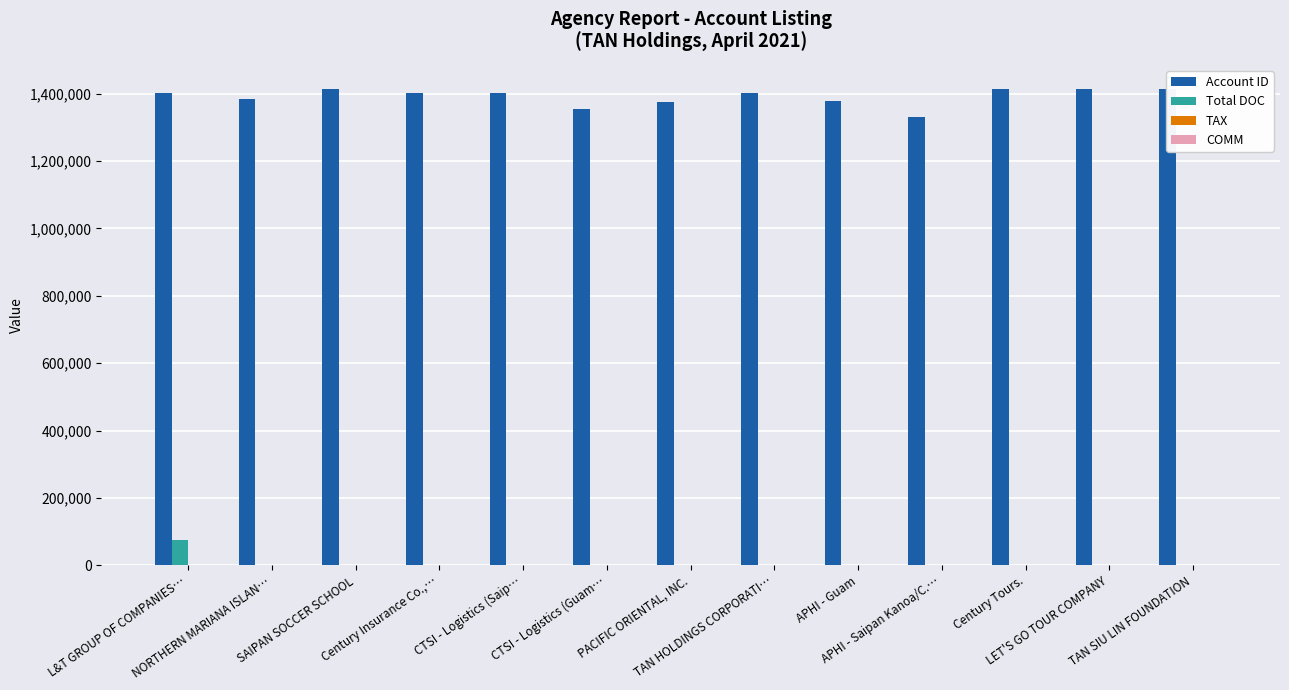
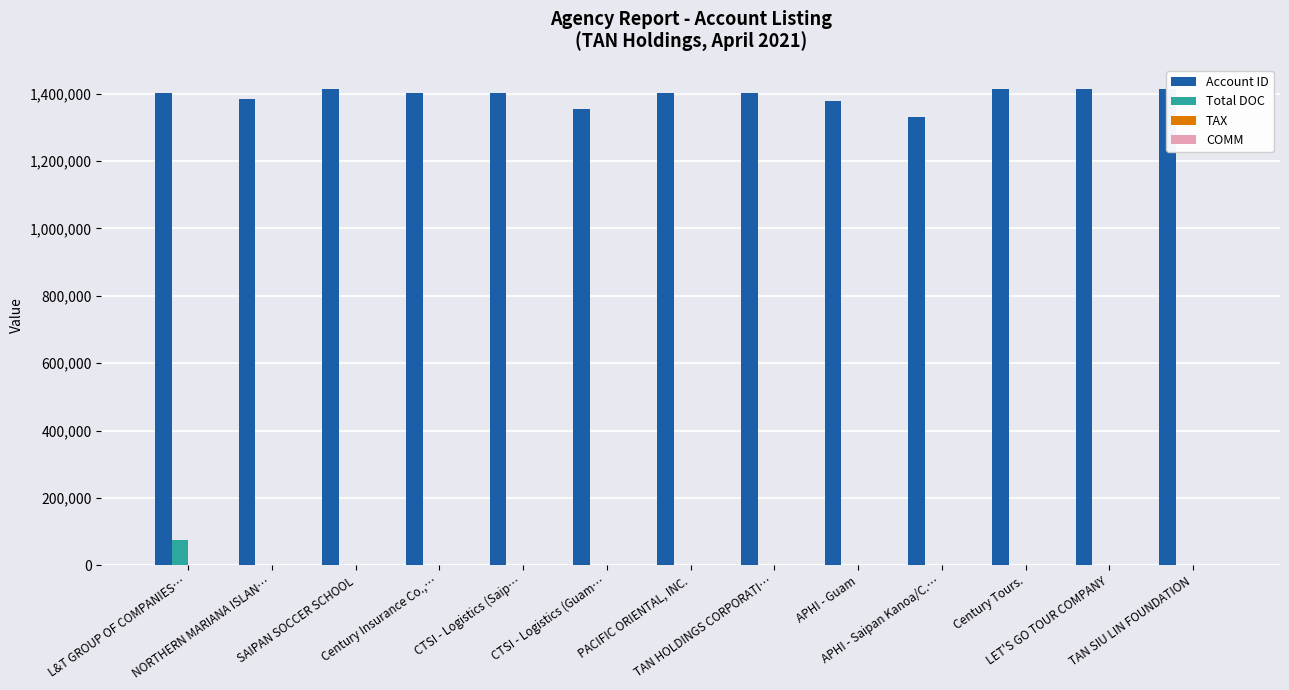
Account ID, PACIFIC ORIENTAL, INC.: 1,370,000 -> 1,400,000
